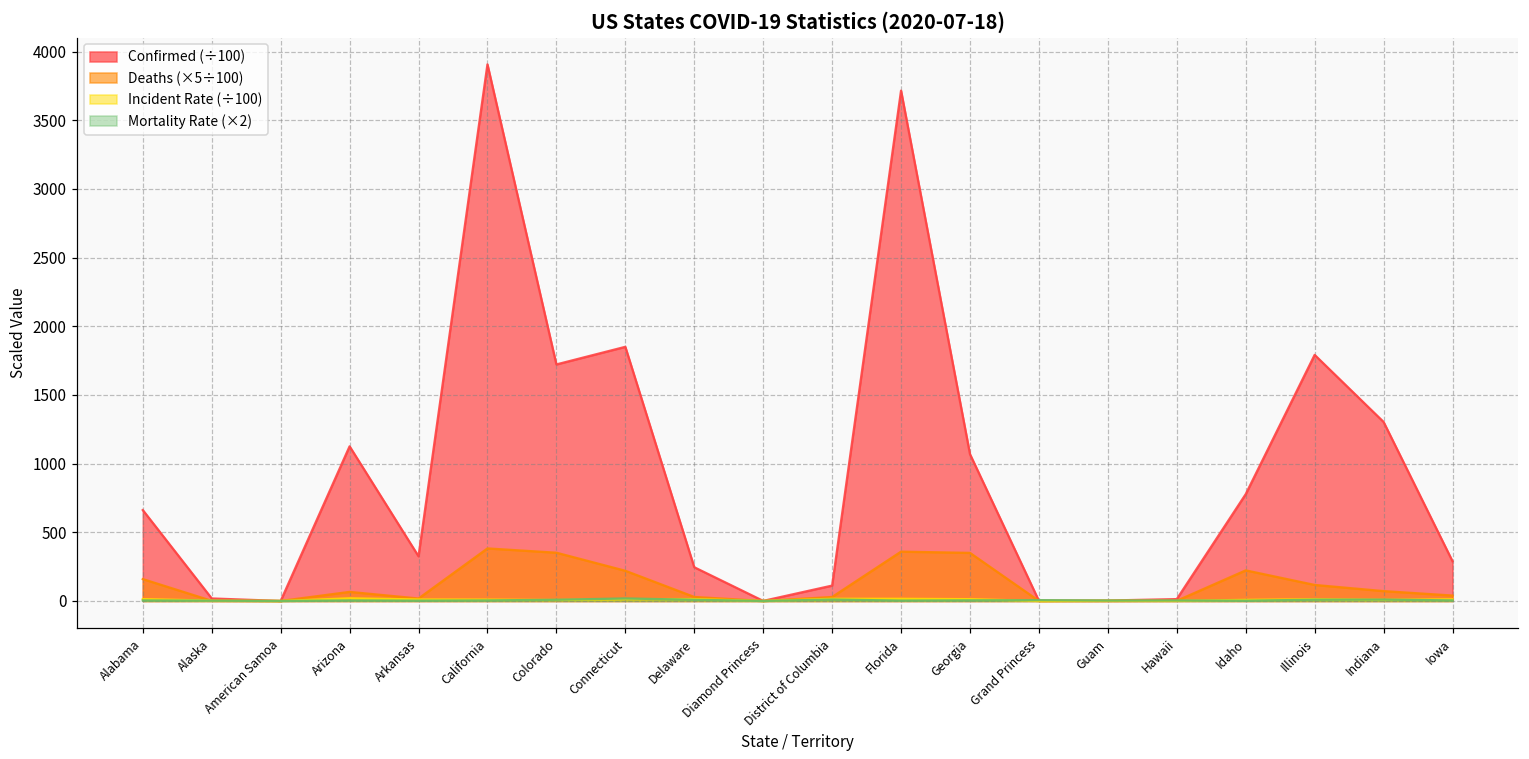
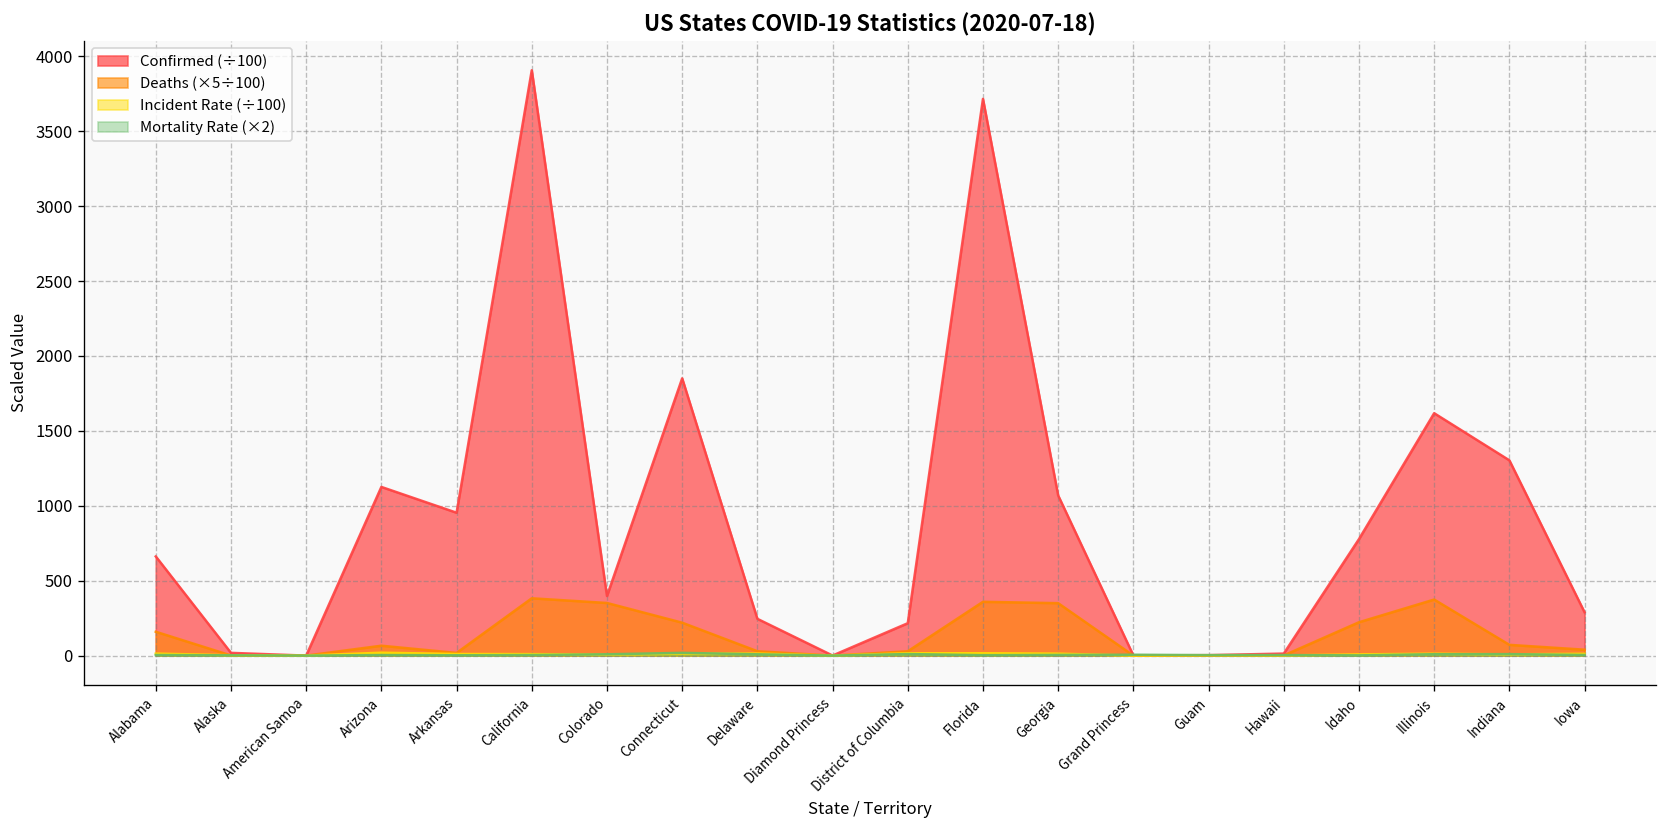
Confirmed (÷100), Arkansas: 330 -> 950
Confirmed (÷100), Colorado: 1720 -> 400
Confirmed (÷100), District of Columbia: 110 -> 220
Confirmed (÷100), Illinois: 1790 -> 1620
Deaths (×5÷100), Illinois: 120 -> 370
